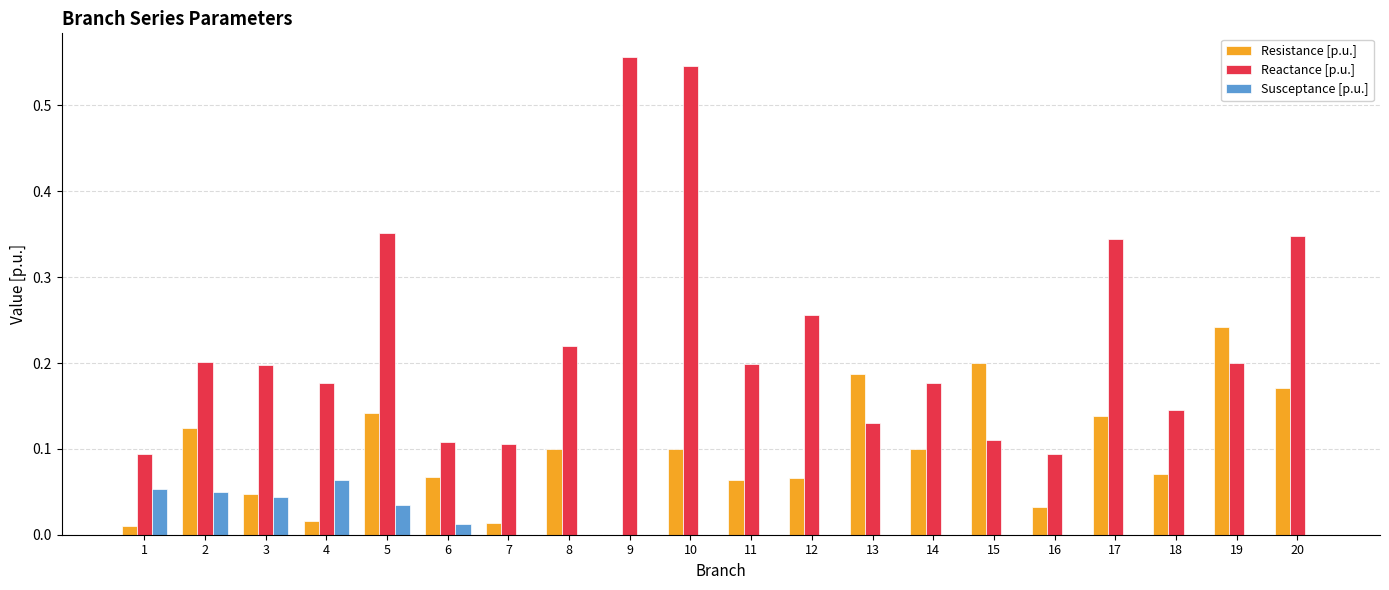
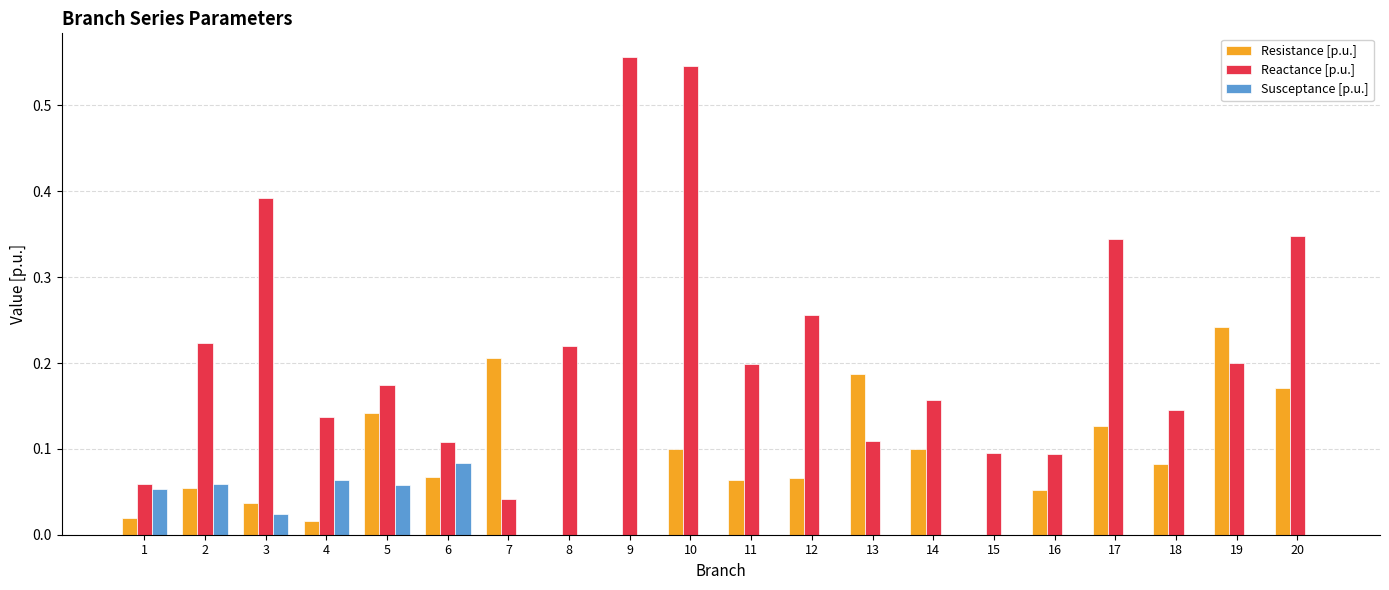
Resistance [p.u.], 1: 0.01 -> 0.02
Reactance [p.u.], 1: 0.09 -> 0.06
Resistance [p.u.], 2: 0.12 -> 0.05
Reactance [p.u.], 2: 0.20 -> 0.22
Susceptance [p.u.], 2: 0.05 -> 0.06
Resistance [p.u.], 3: 0.05 -> 0.04
Reactance [p.u.], 3: 0.20 -> 0.39
Susceptance [p.u.], 3: 0.04 -> 0.02
Reactance [p.u.], 4: 0.18 -> 0.14
Reactance [p.u.], 5: 0.35 -> 0.17
Susceptance [p.u.], 5: 0.03 -> 0.06
Susceptance [p.u.], 6: 0.01 -> 0.08
Resistance [p.u.], 7: 0.01 -> 0.21
Reactance [p.u.], 7: 0.11 -> 0.04
Resistance [p.u.], 8: 0.1 -> 0.0
Reactance [p.u.], 13: 0.13 -> 0.11
Reactance [p.u.], 14: 0.18 -> 0.16
Resistance [p.u.], 15: 0.2 -> 0.0
Reactance [p.u.], 15: 0.11 -> 0.10
Resistance [p.u.], 16: 0.03 -> 0.05
Resistance [p.u.], 17: 0.14 -> 0.13
Resistance [p.u.], 18: 0.07 -> 0.08
